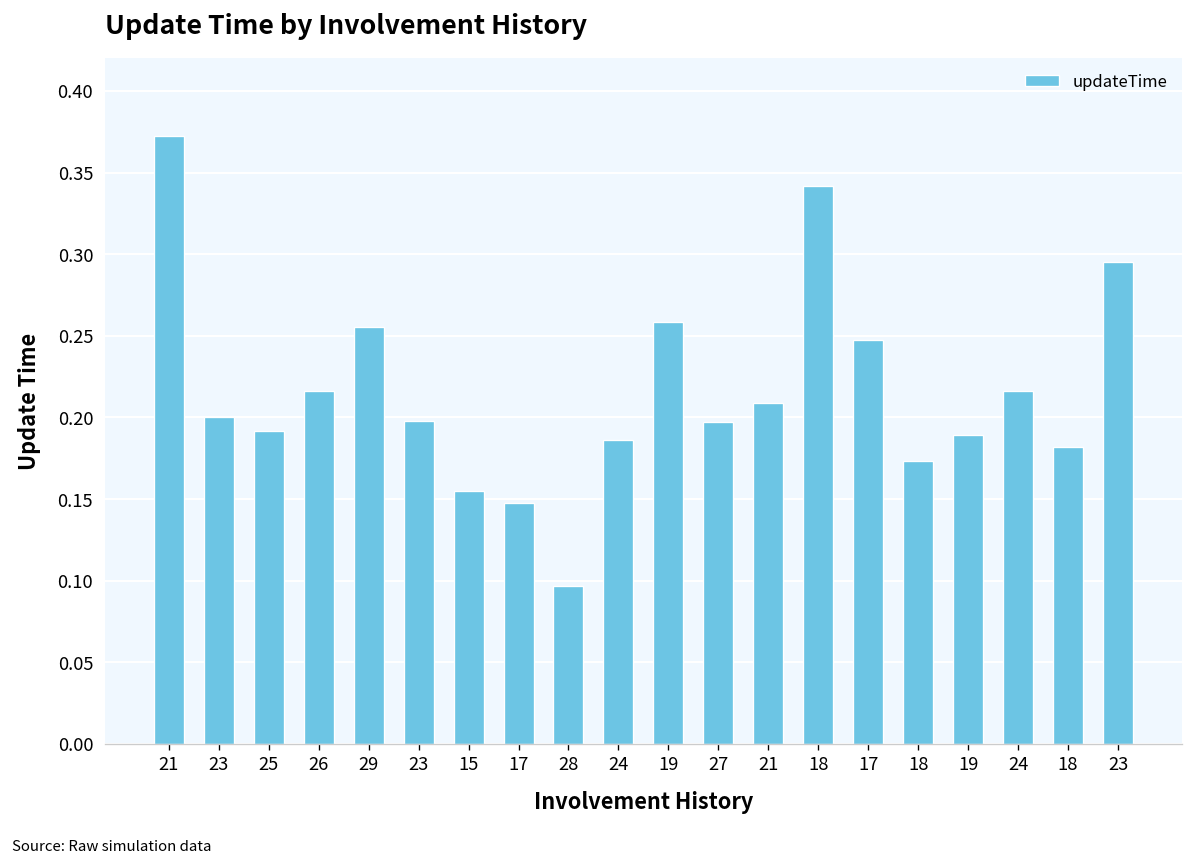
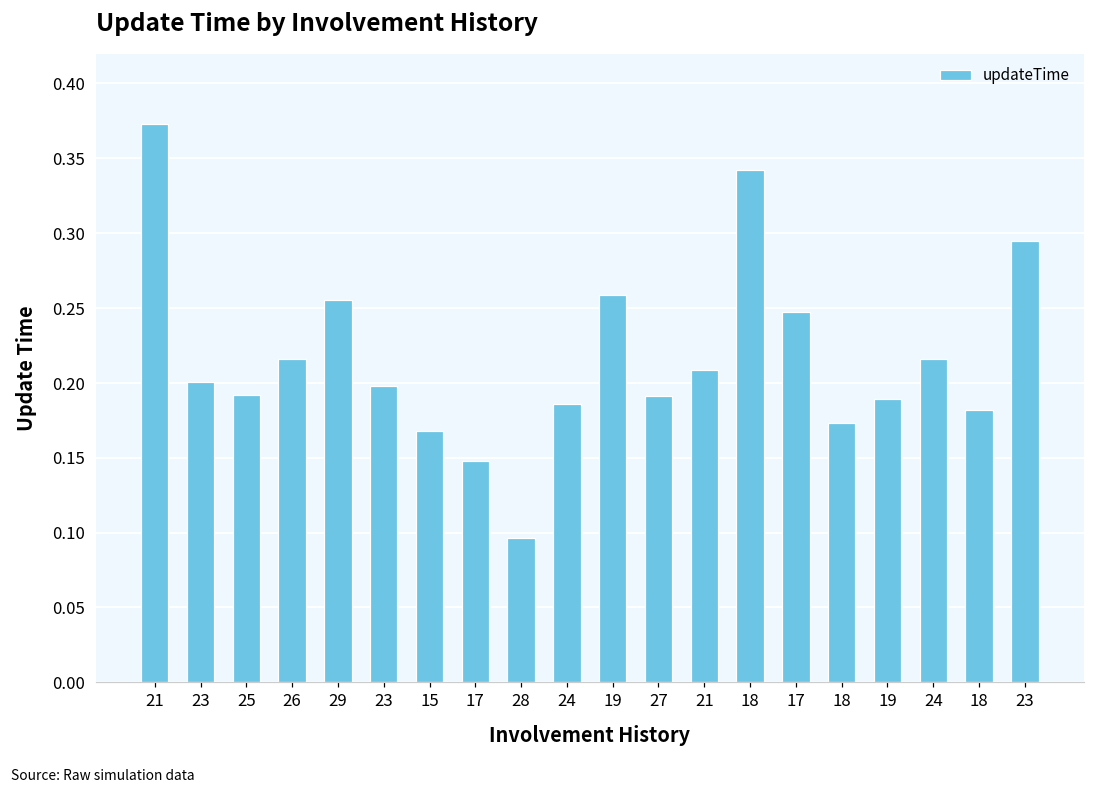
15: 0.155 -> 0.168
27: 0.197 -> 0.191
